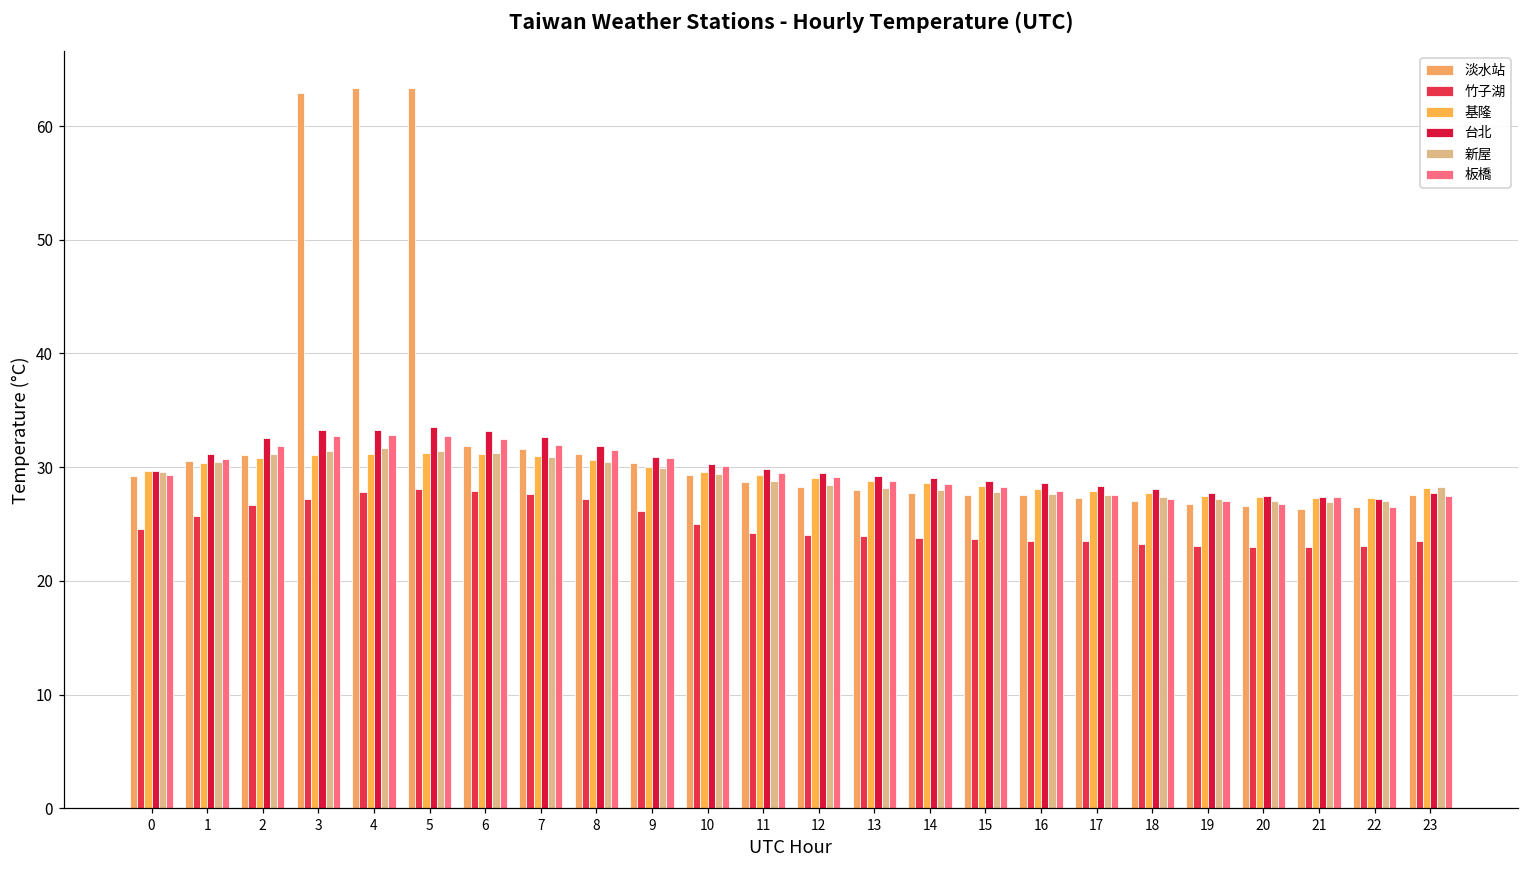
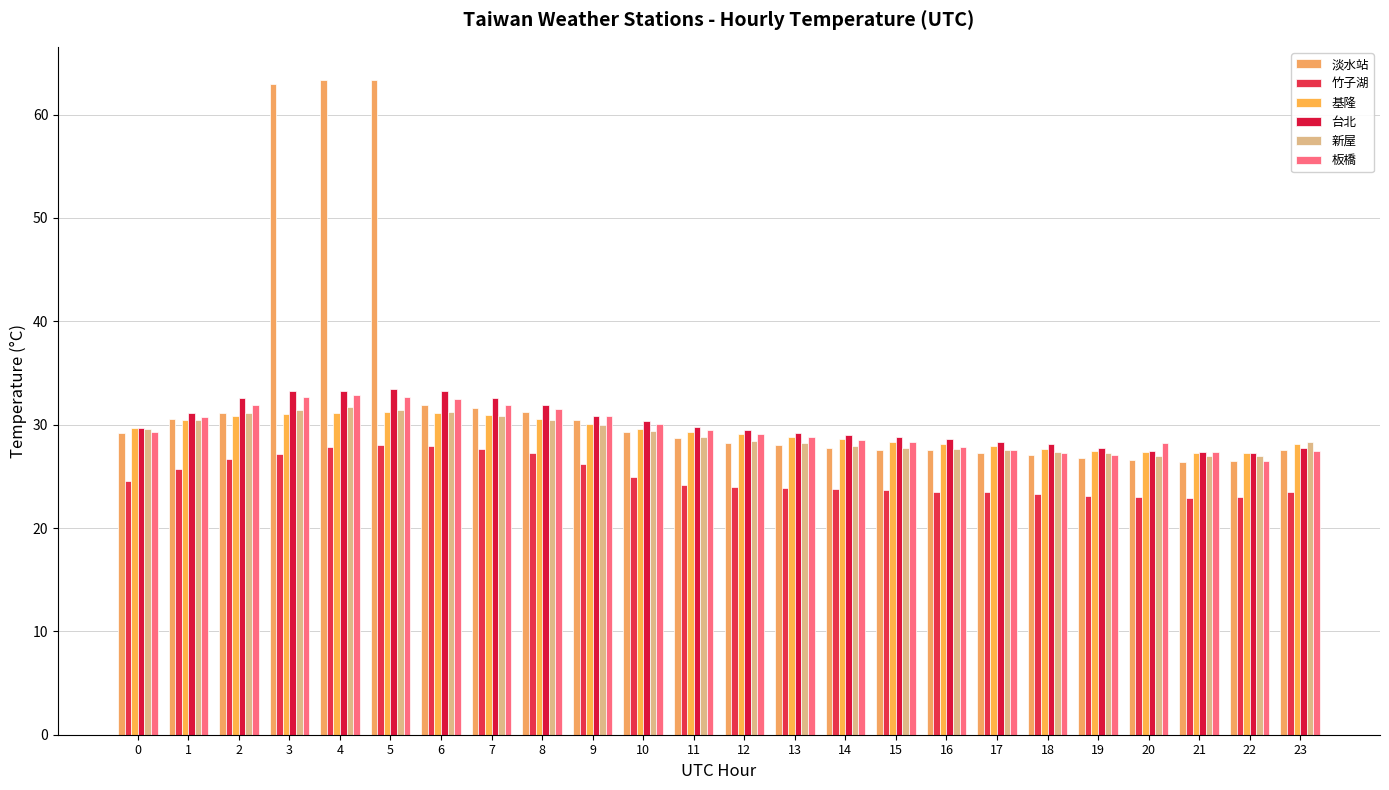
板橋, 20: 26.7 -> 28.2
